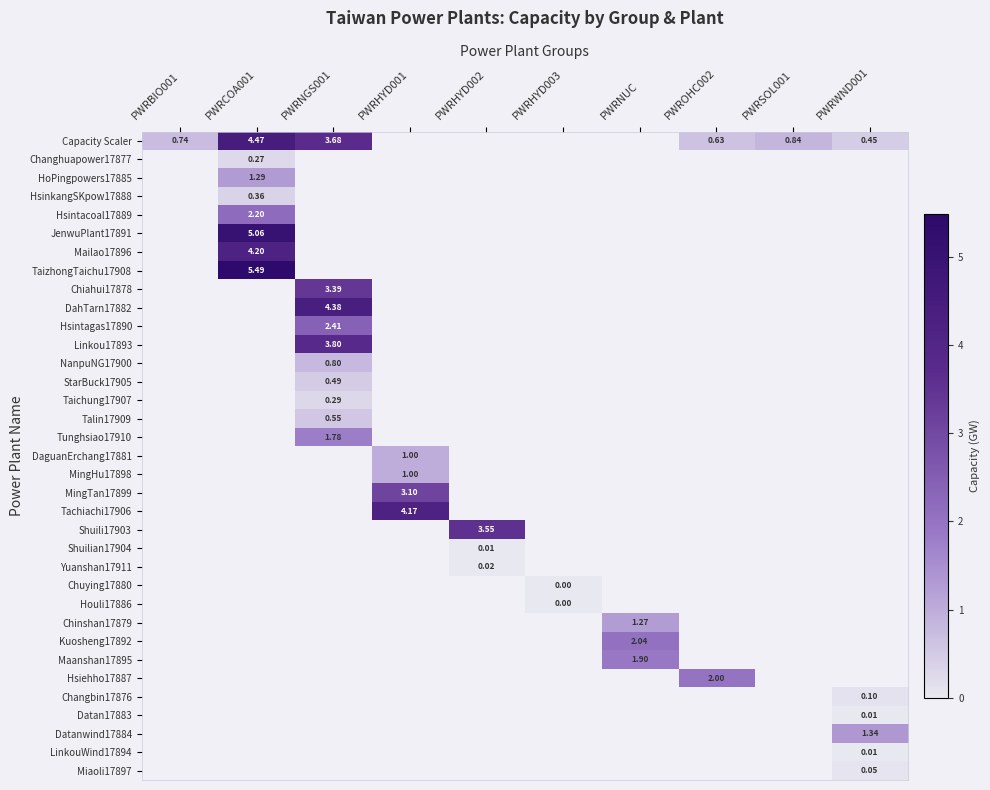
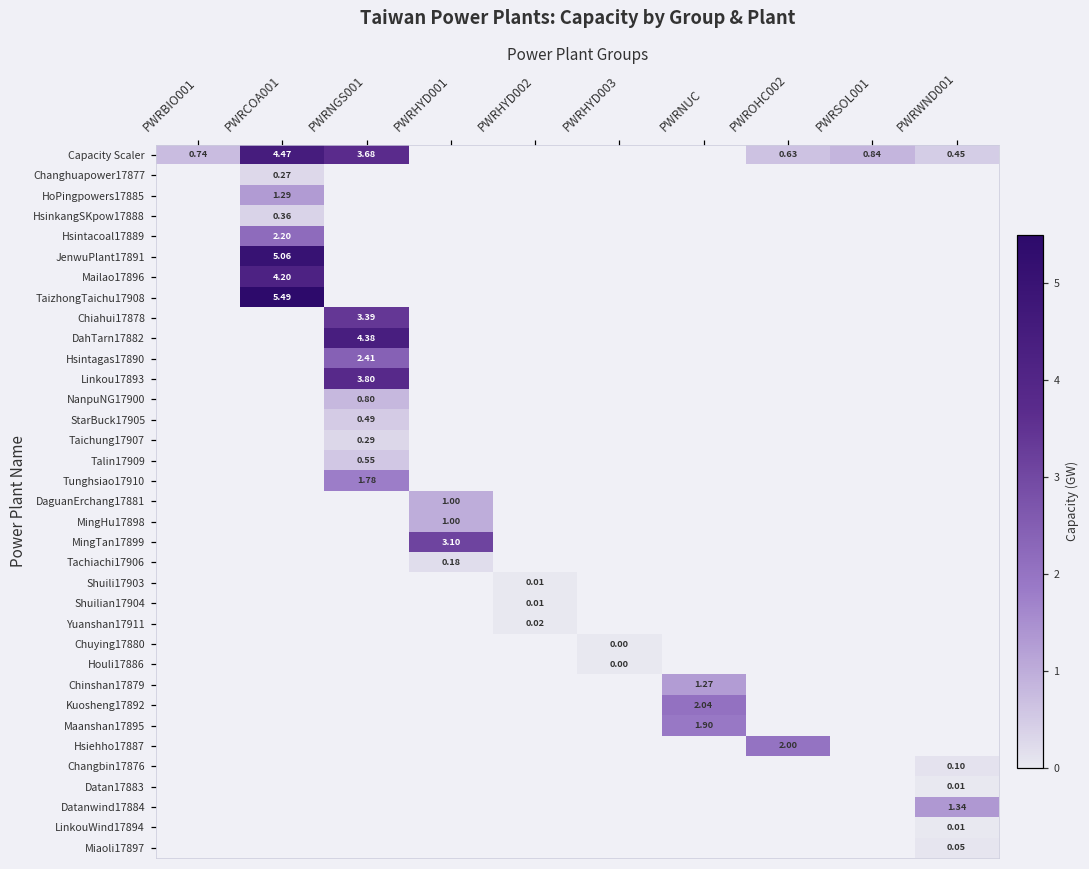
Tachiachi17906, PWRHYD001: 4.17 -> 0.18
Shuili17903, PWRHYD002: 3.55 -> 0.01
